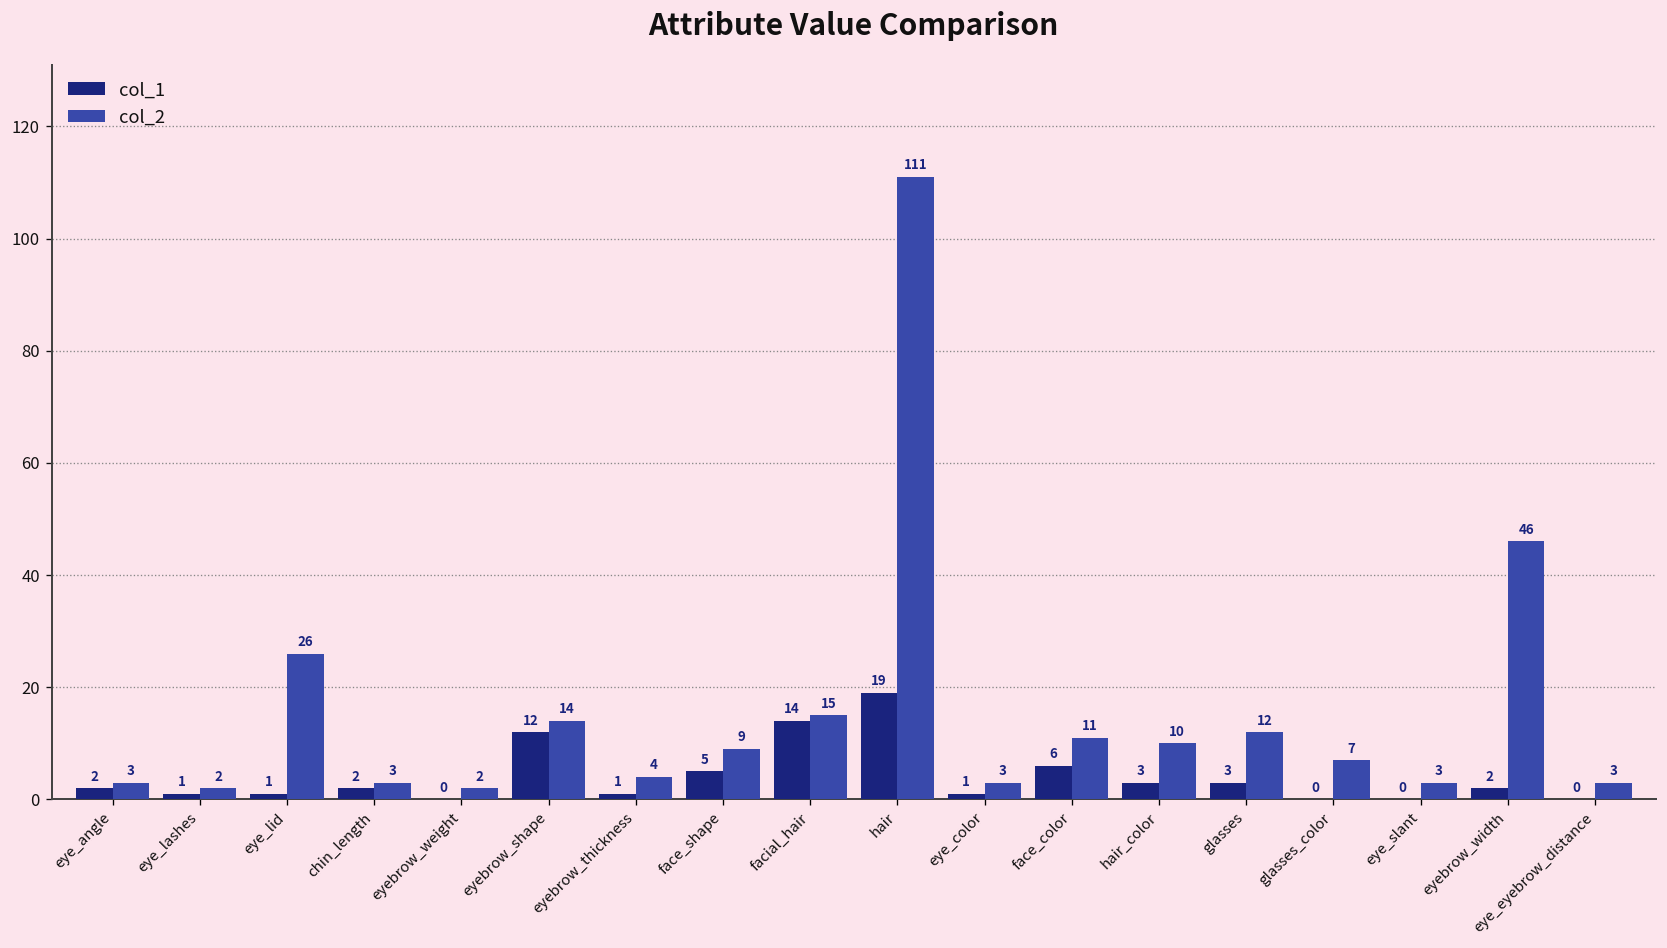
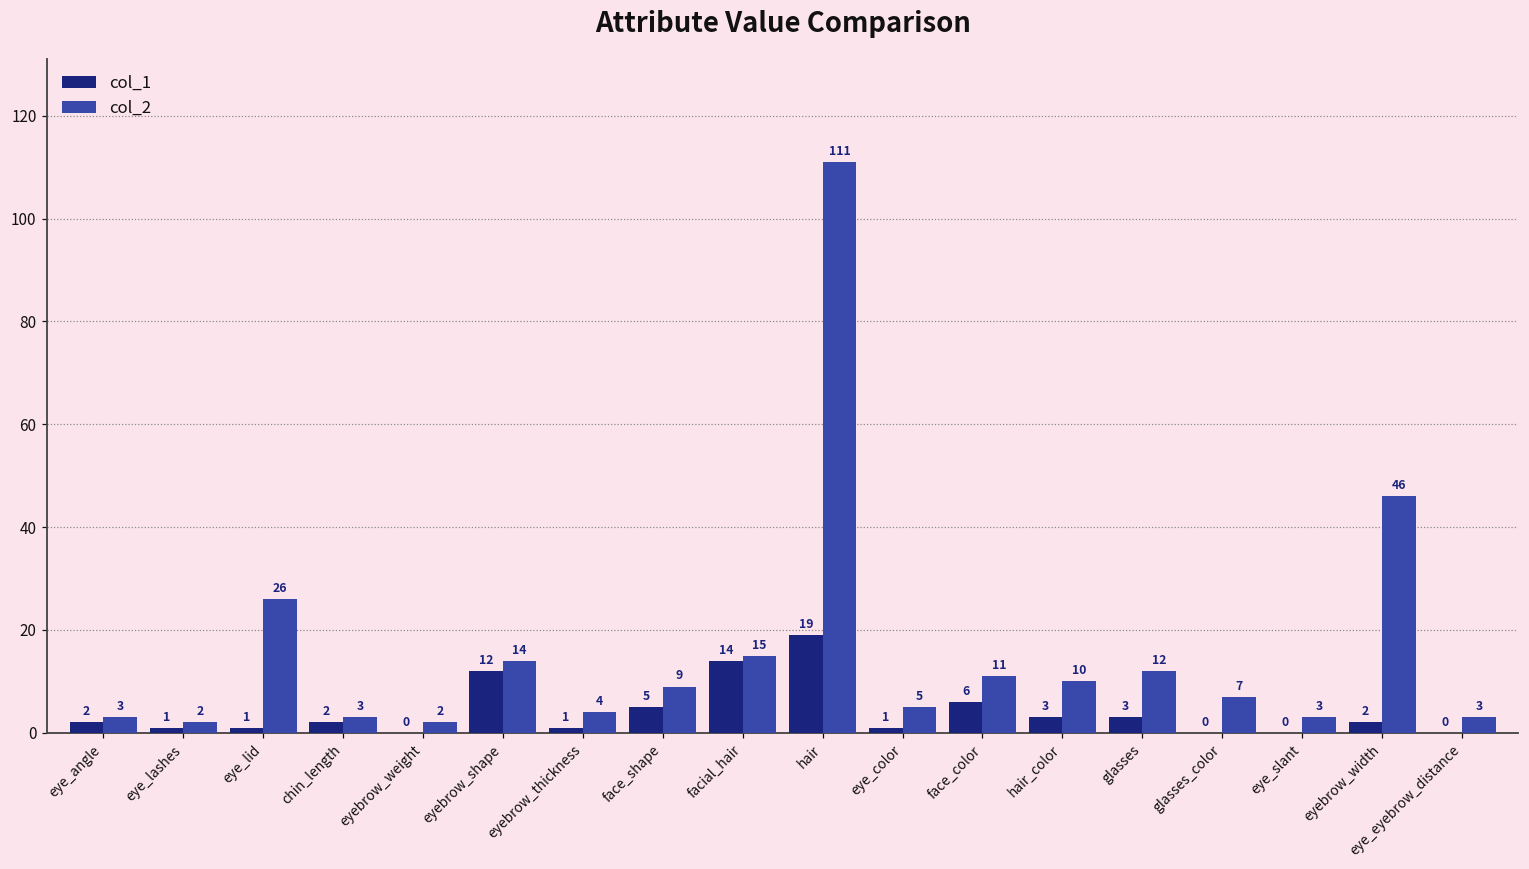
col_2, eye_color: 3 -> 5
